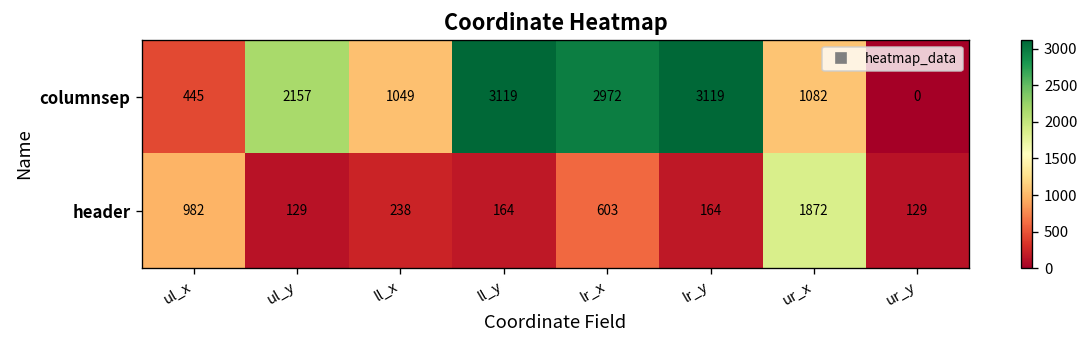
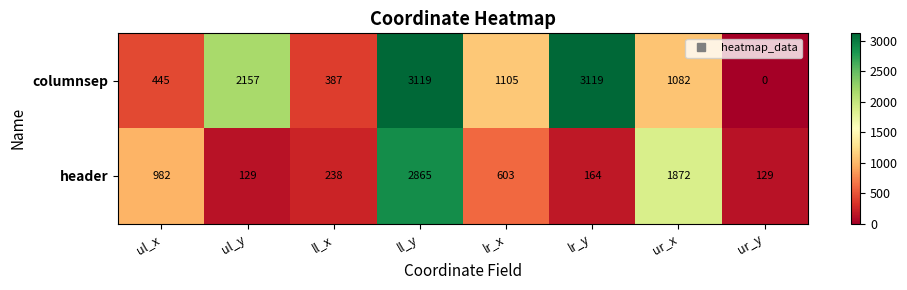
columnsep, ll_x: 1049 -> 387
columnsep, lr_x: 2972 -> 1105
header, ll_y: 164 -> 2865
